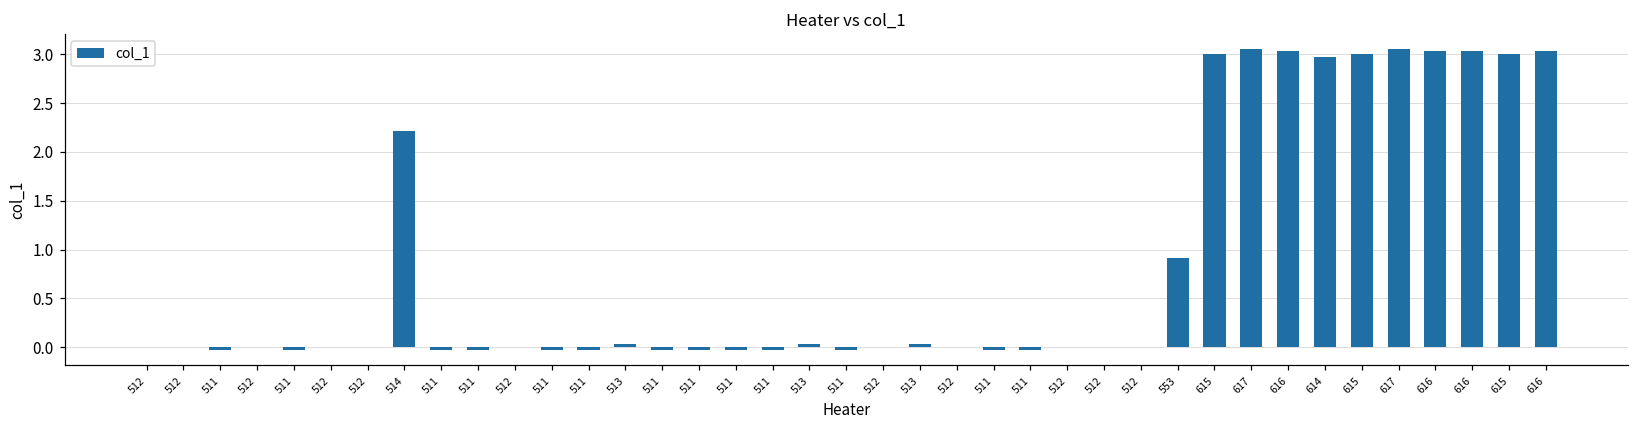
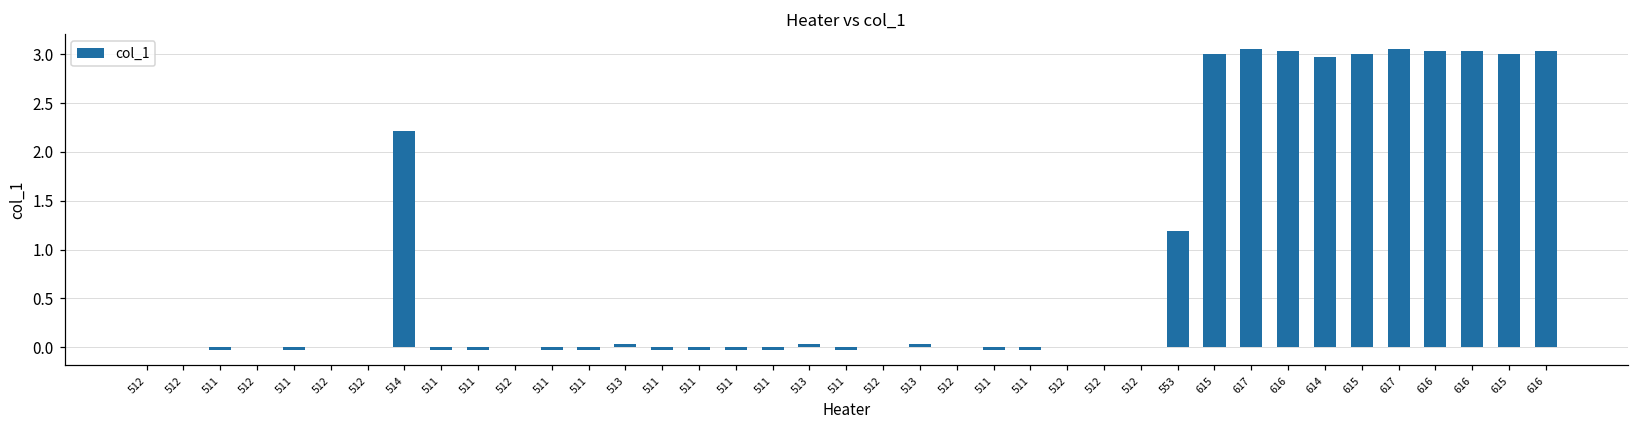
553: 0.9 -> 1.2
